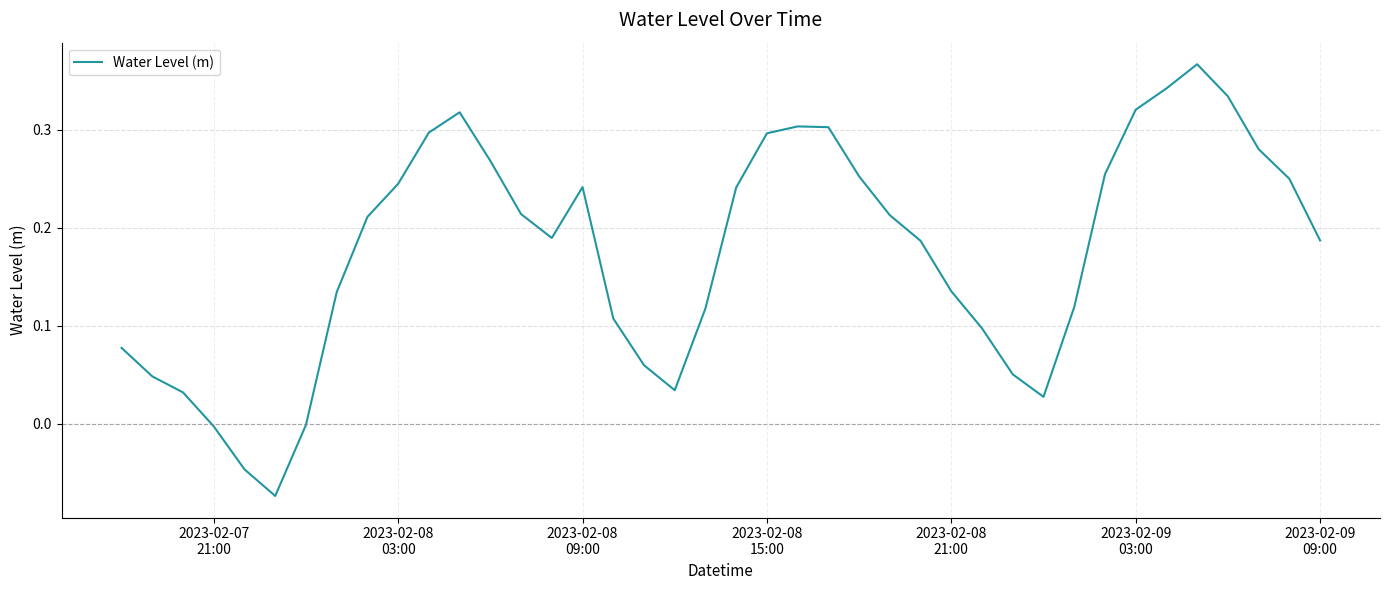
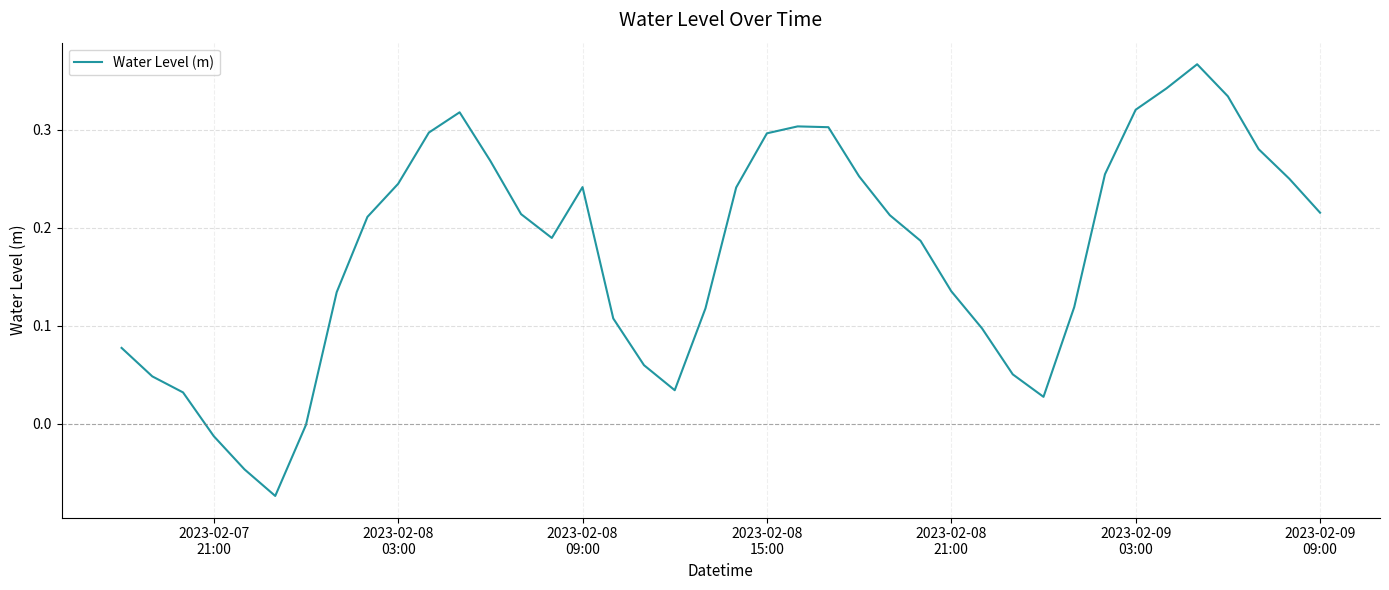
2023-02-07 21:00: 0.00 -> -0.01
2023-02-09 09:00: 0.19 -> 0.22
